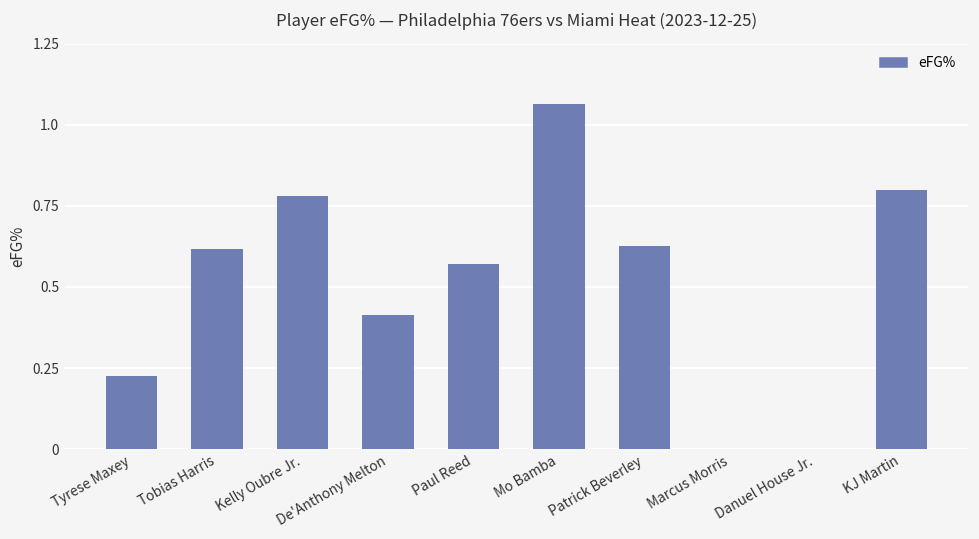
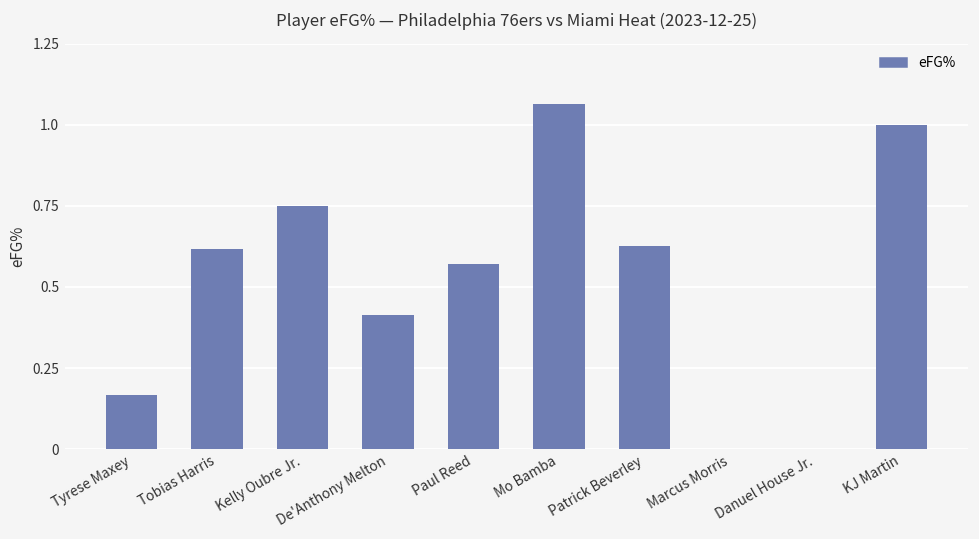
Tyrese Maxey: 0.23 -> 0.17
Kelly Oubre Jr.: 0.78 -> 0.75
KJ Martin: 0.8 -> 1.0
